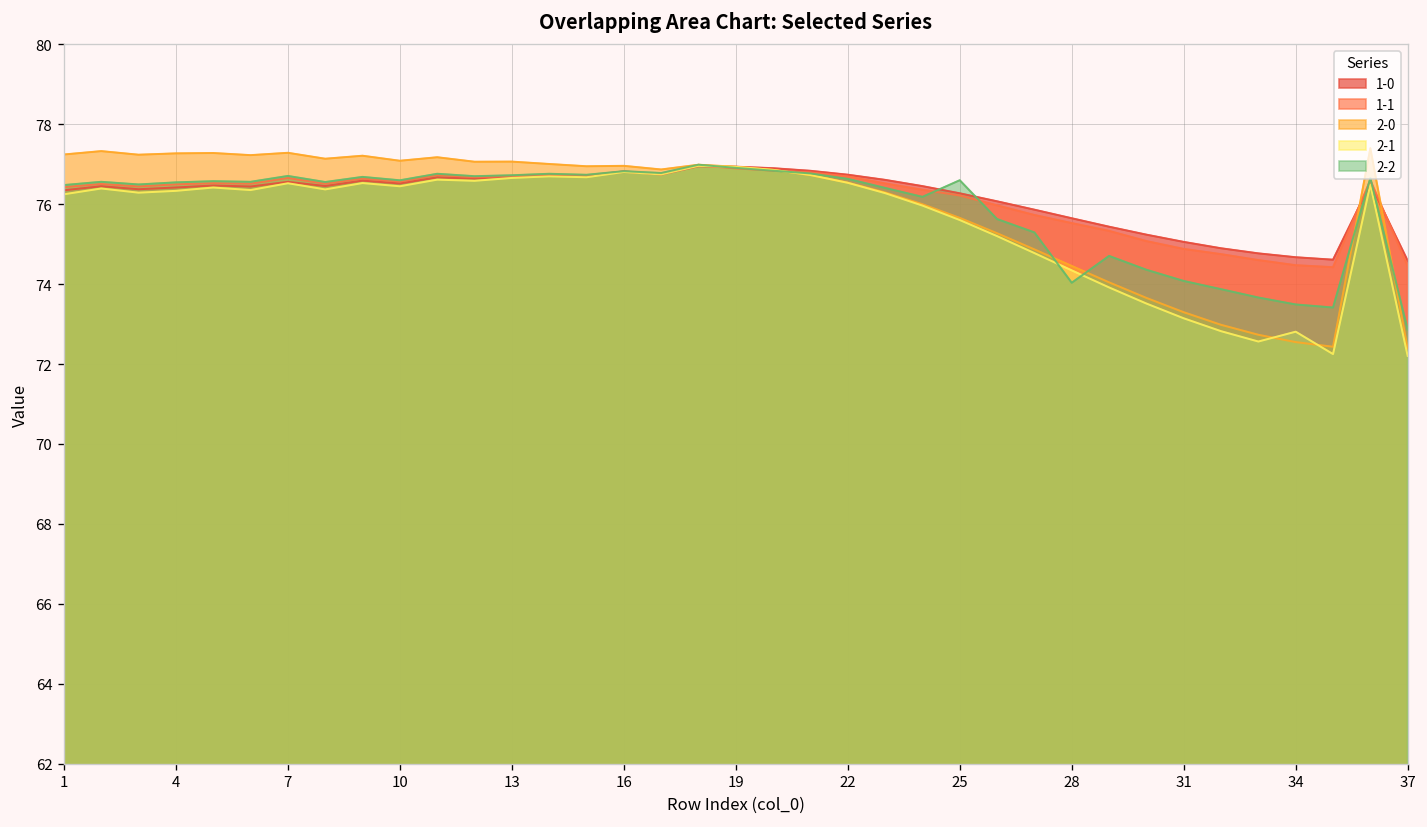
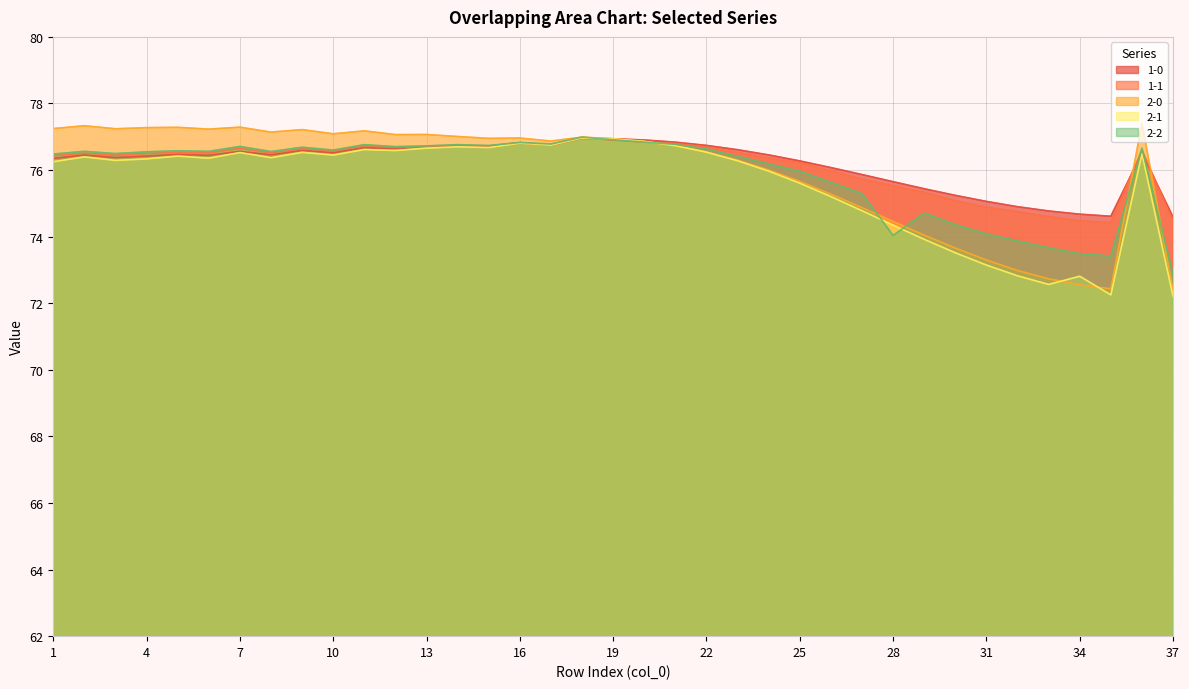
2-2, 25: 76.6 -> 76.0
